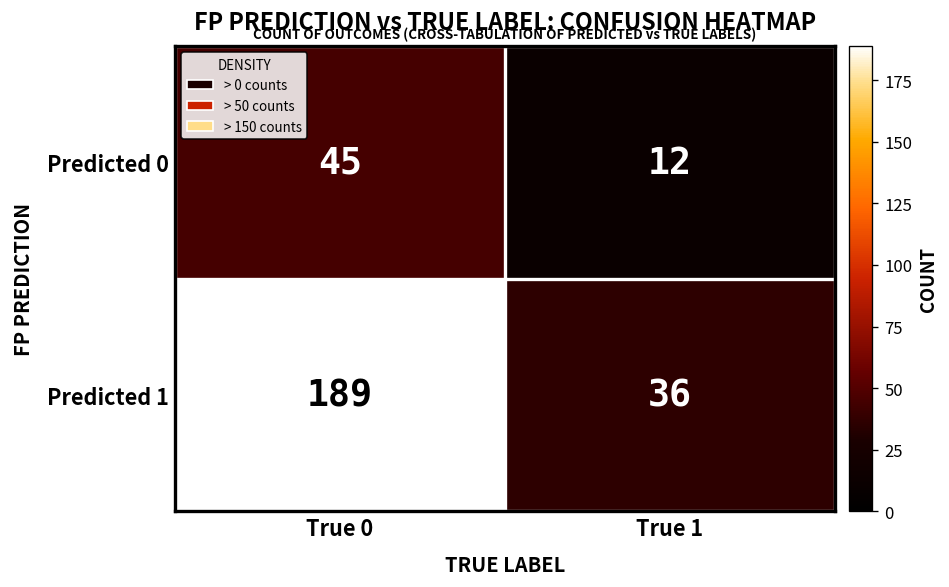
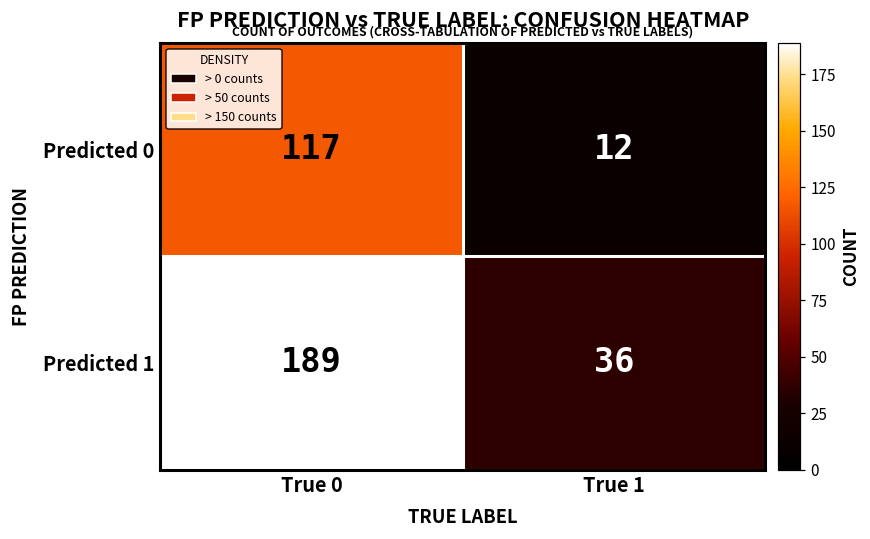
Predicted 0, True 0: 45 -> 117
